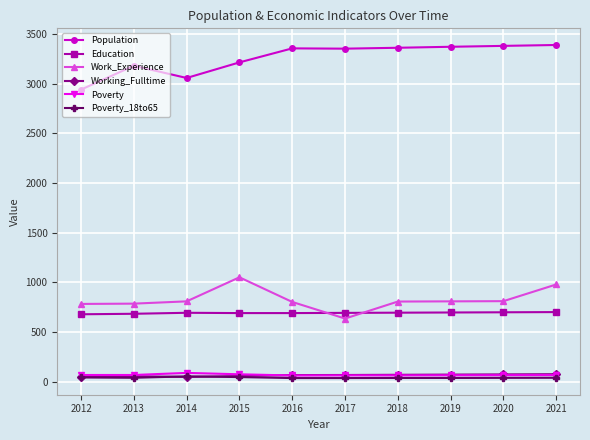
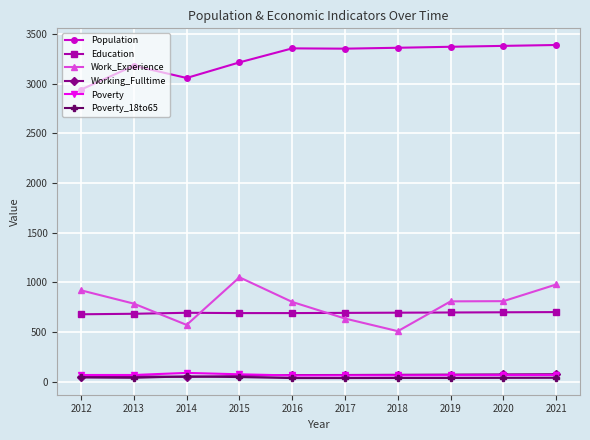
Work_Experience, 2012: 800 -> 900
Work_Experience, 2014: 800 -> 600
Work_Experience, 2018: 800 -> 500
